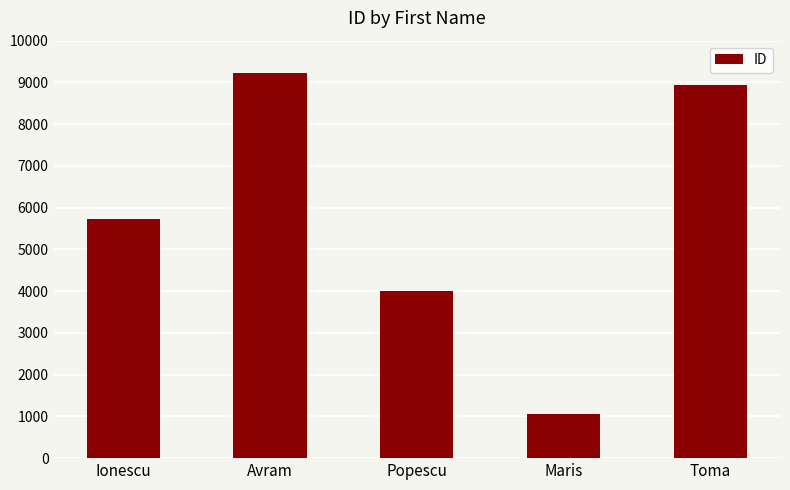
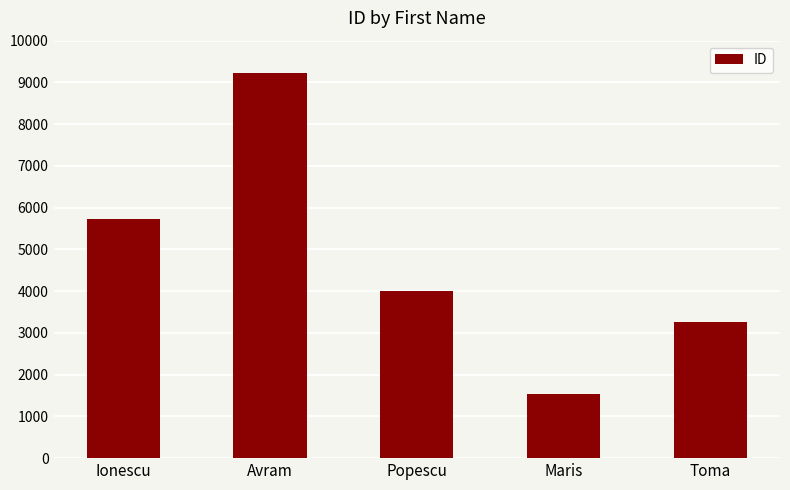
Maris: 1100 -> 1500
Toma: 8900 -> 3300
